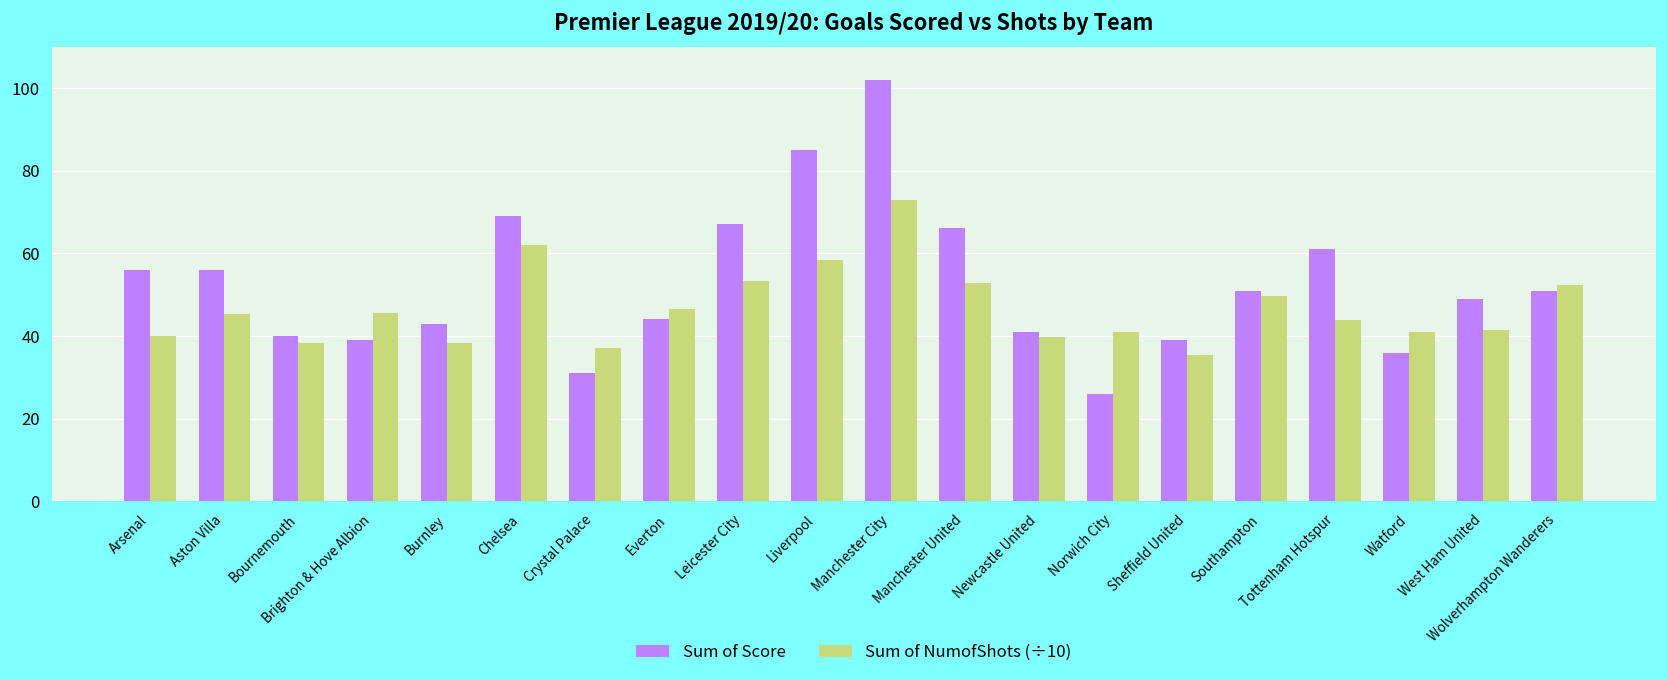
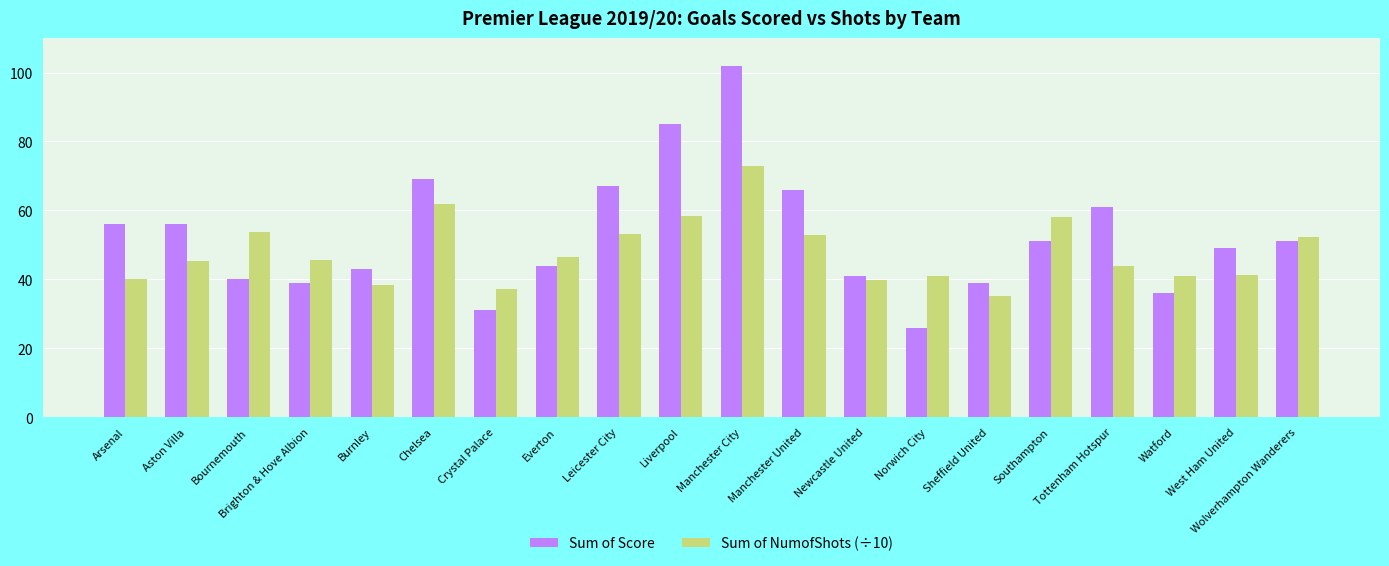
Sum of NumofShots (÷10), Bournemouth: 38 -> 54
Sum of NumofShots (÷10), Southampton: 50 -> 58
